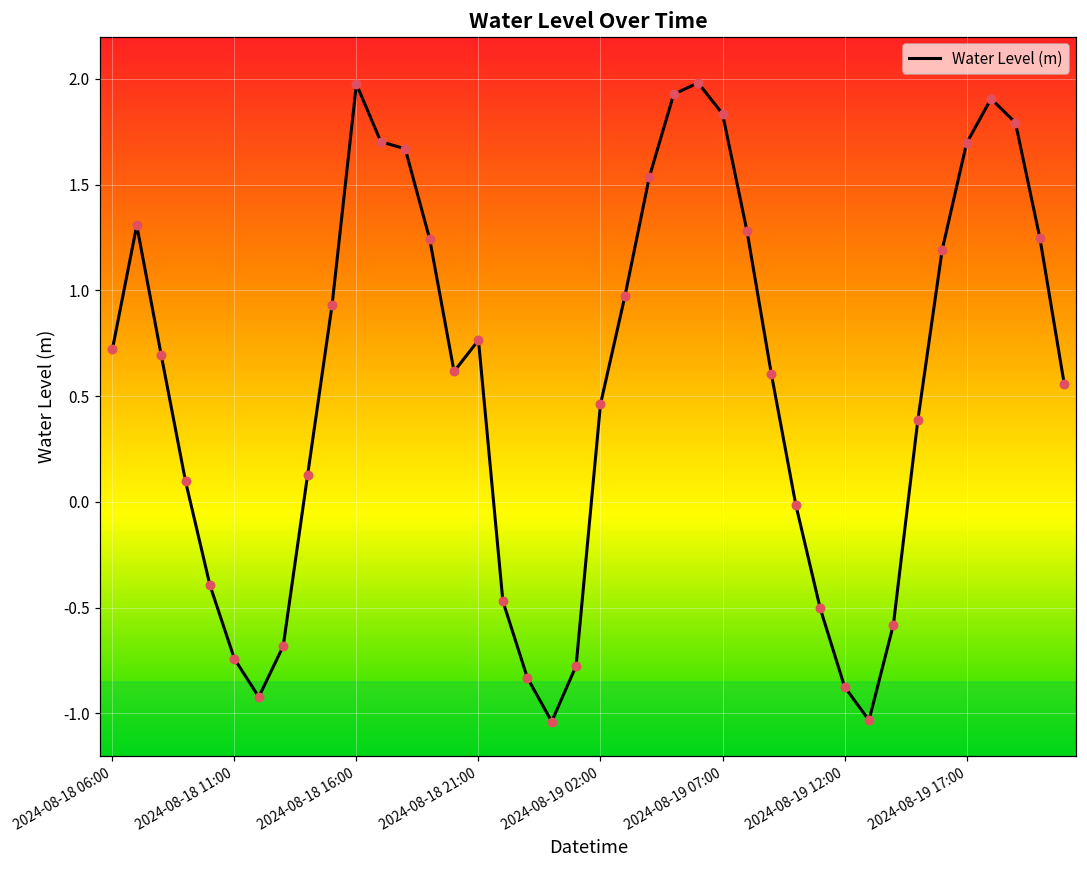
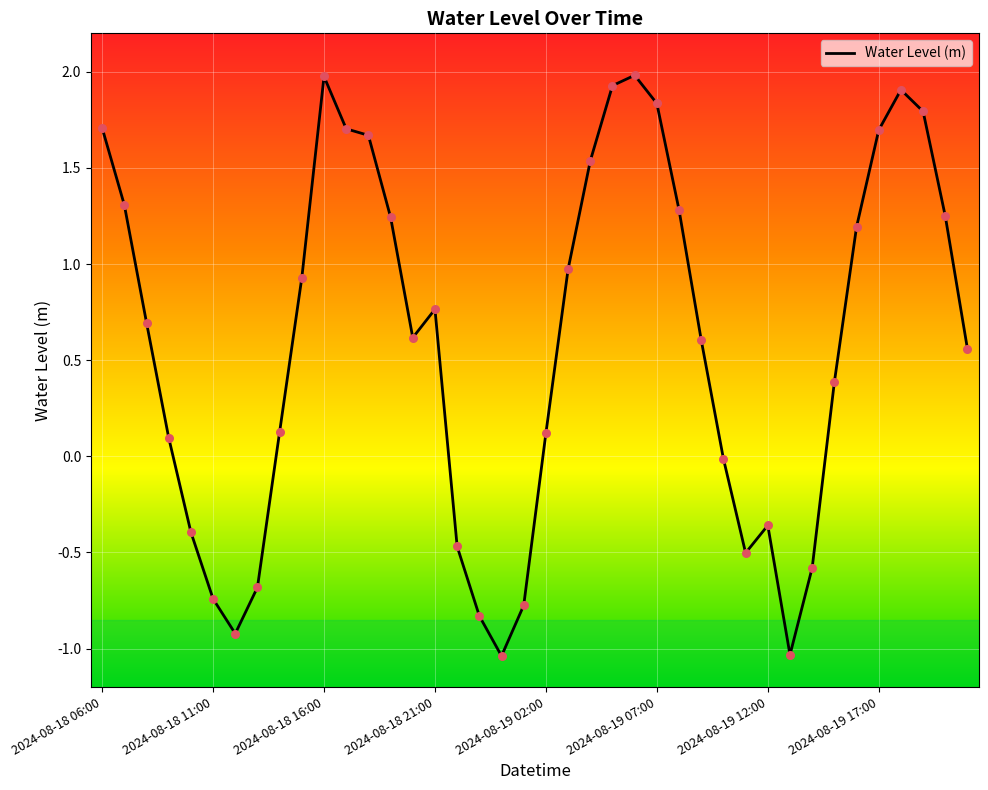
2024-08-18 06:00: 0.72 -> 1.71
2024-08-19 02:00: 0.46 -> 0.12
2024-08-19 12:00: -0.87 -> -0.36
